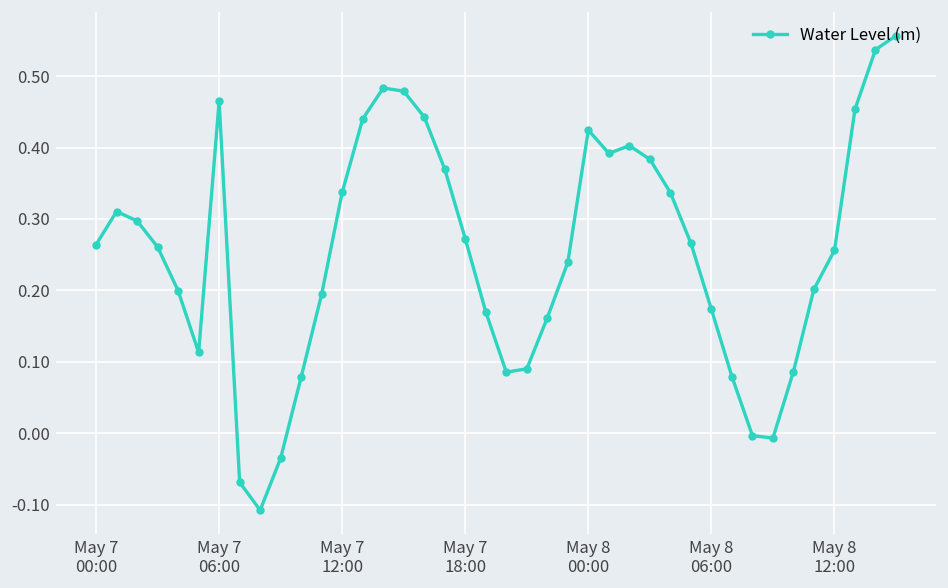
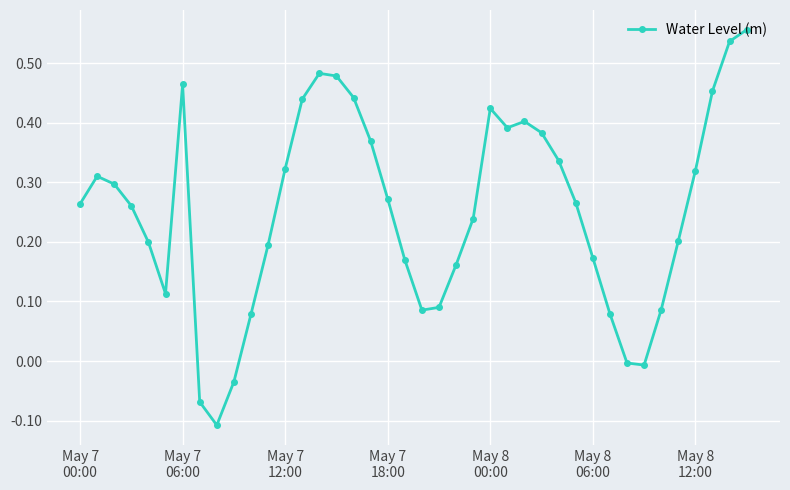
May 7 12:00: 0.34 -> 0.32
May 8 12:00: 0.26 -> 0.32
